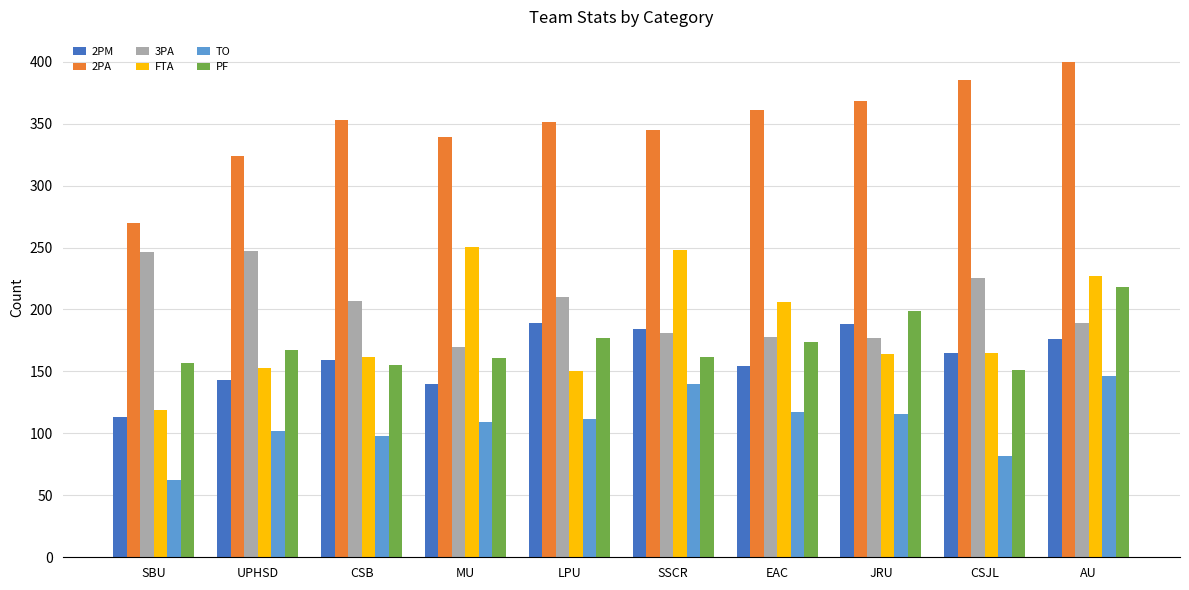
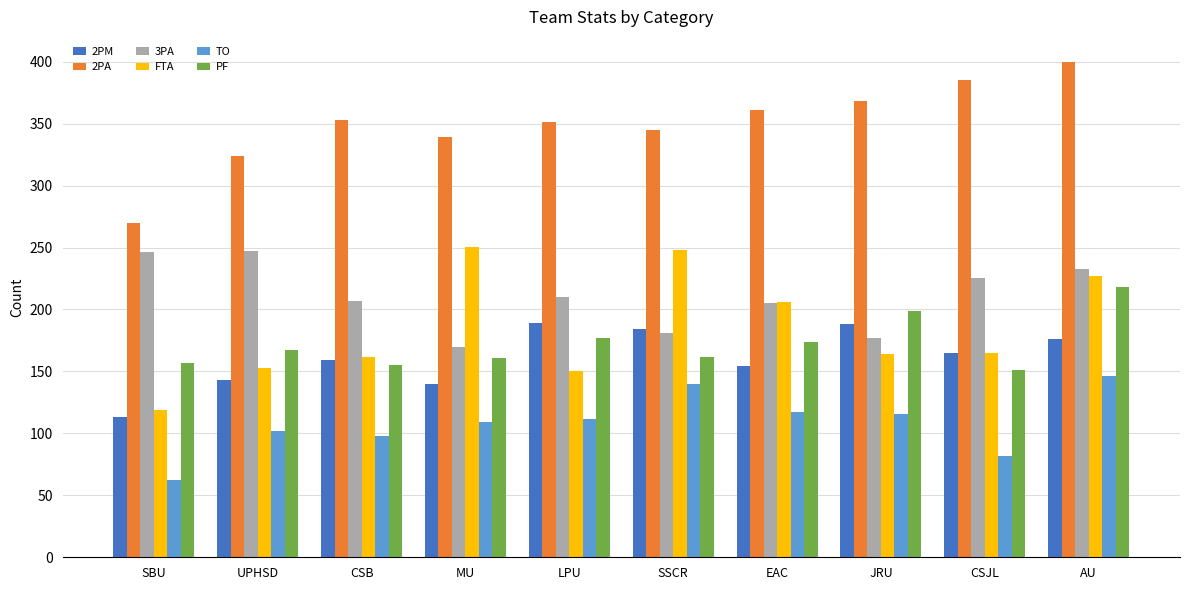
3PA, EAC: 178 -> 205
3PA, AU: 189 -> 233
